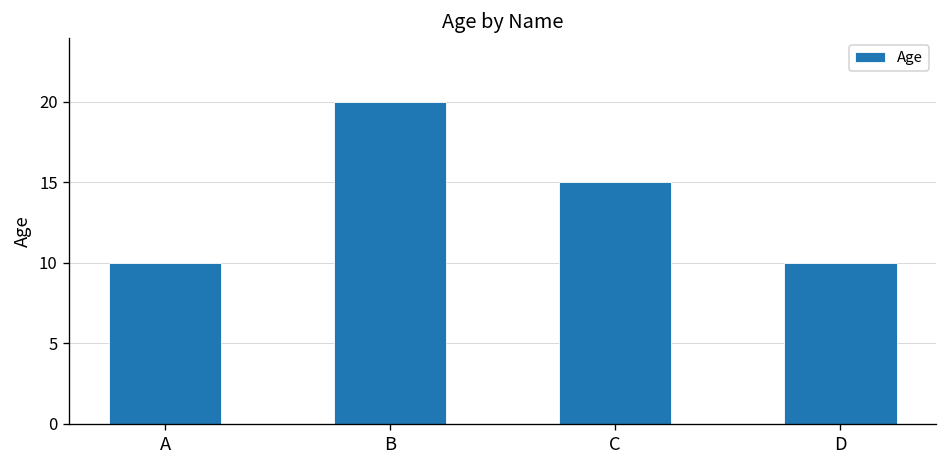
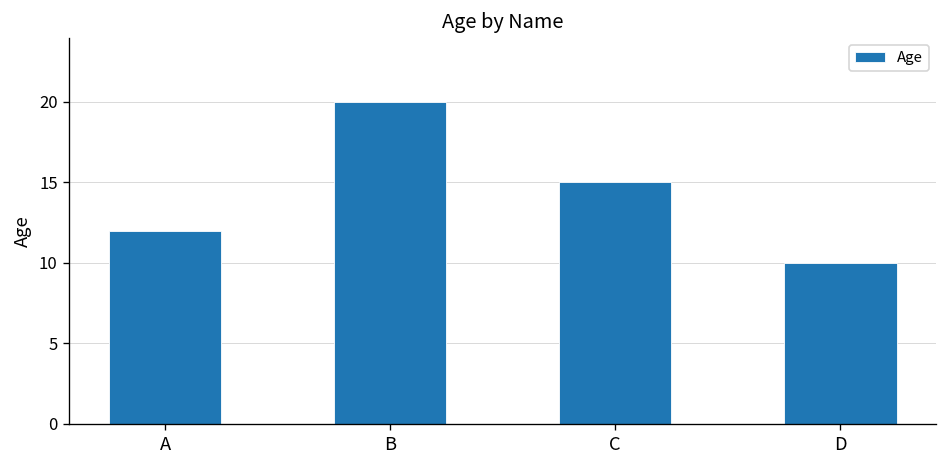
A: 10 -> 12
